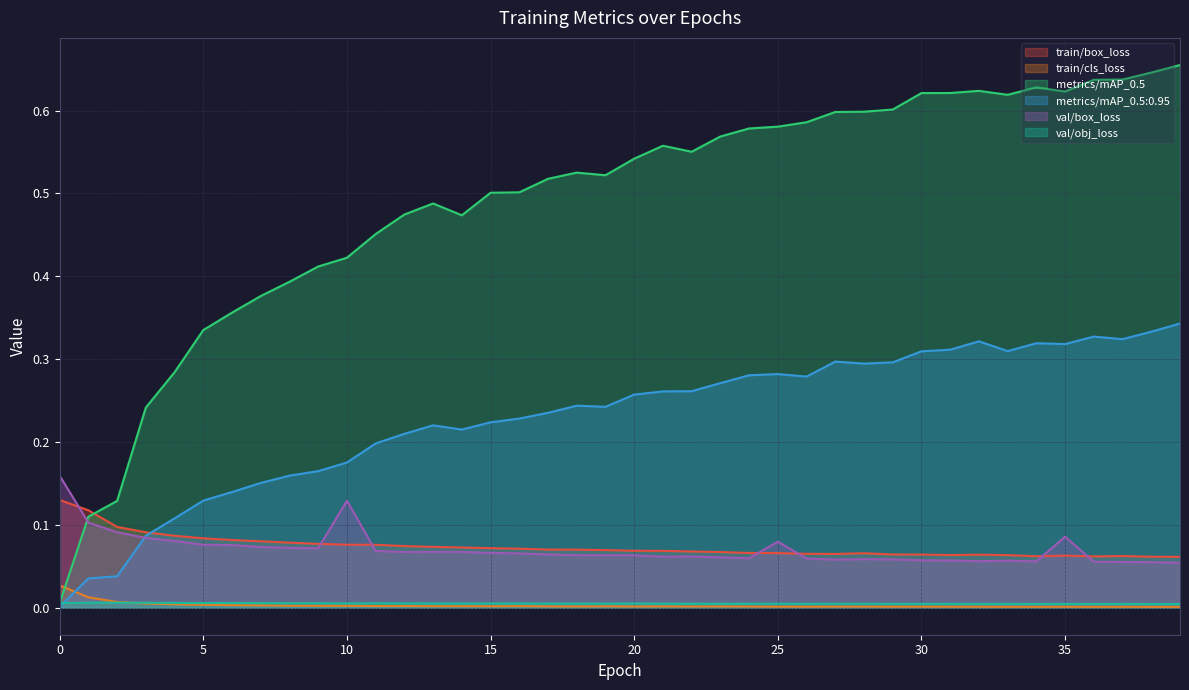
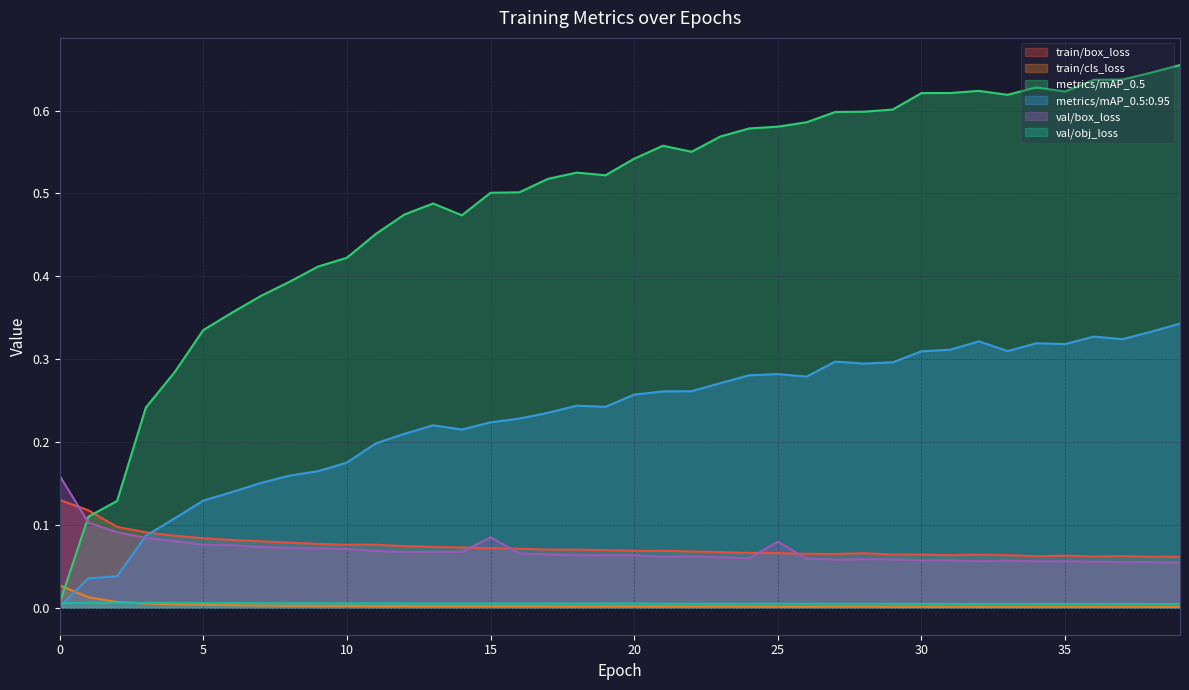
val/box_loss, 10: 0.13 -> 0.07
val/box_loss, 15: 0.07 -> 0.08
val/box_loss, 35: 0.09 -> 0.06
